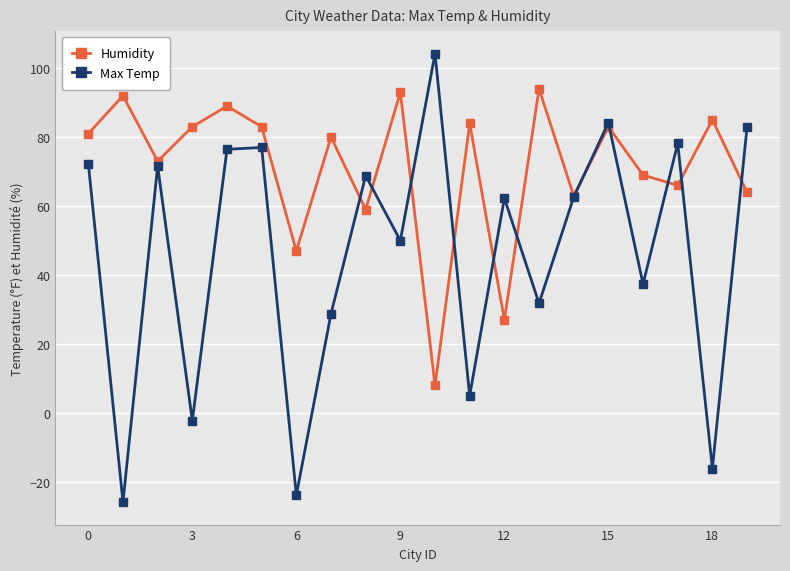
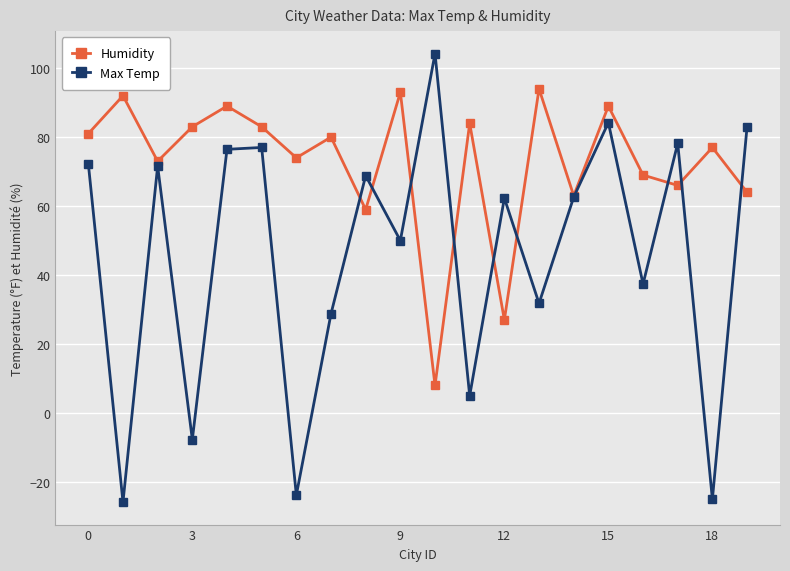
Max Temp, 3: -2 -> -8
Humidity, 6: 47 -> 74
Humidity, 15: 83 -> 89
Humidity, 18: 85 -> 77
Max Temp, 18: -16 -> -25
